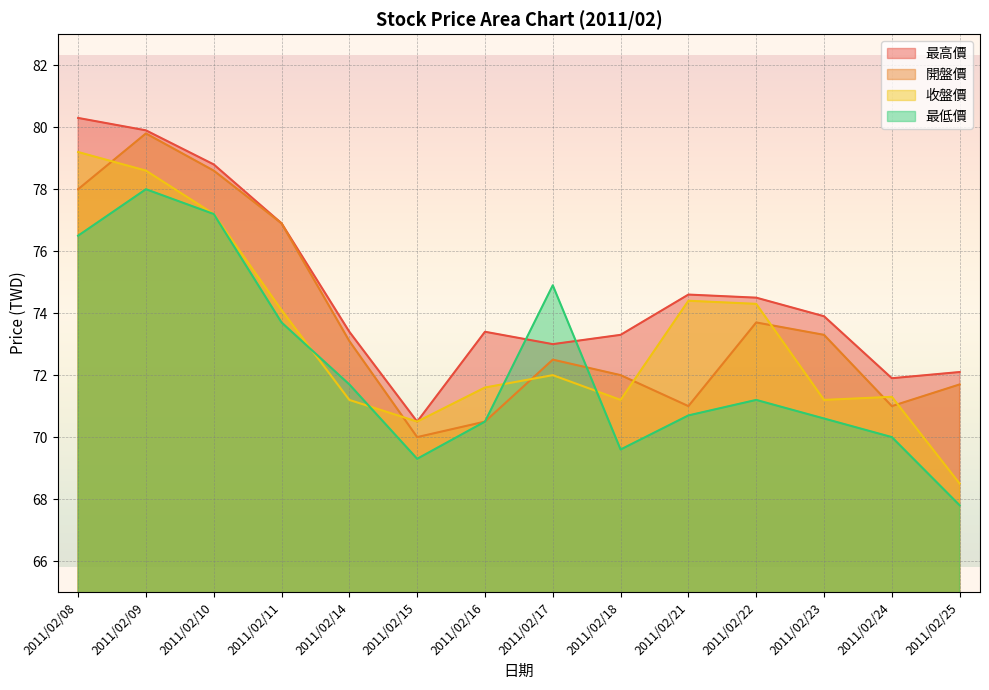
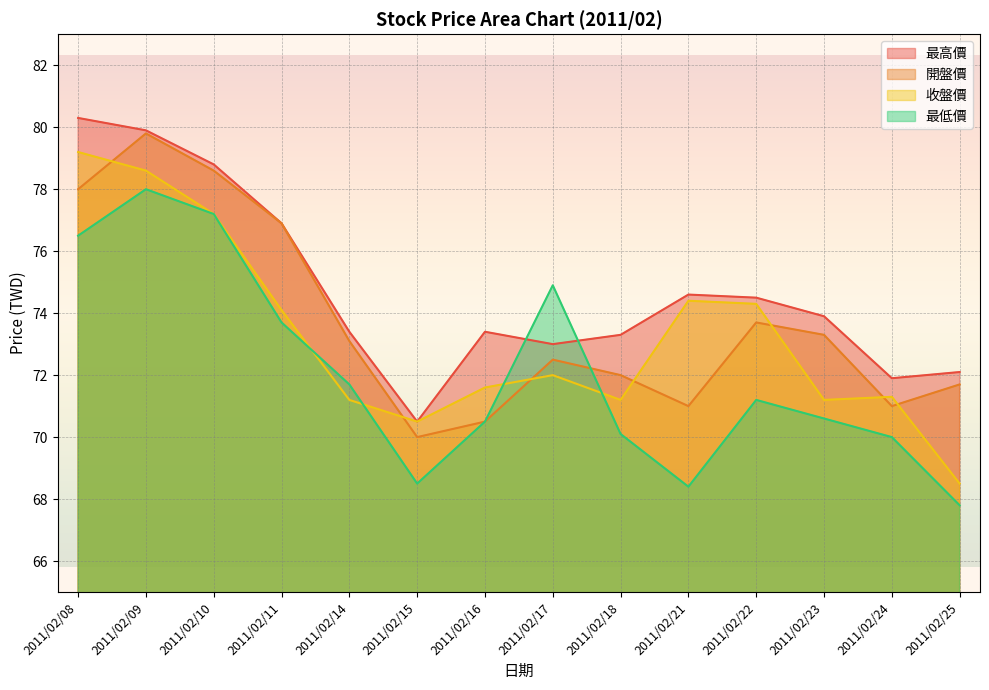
最低價, 2011/02/15: 69.3 -> 68.5
最低價, 2011/02/18: 69.6 -> 70.1
最低價, 2011/02/21: 70.7 -> 68.4
